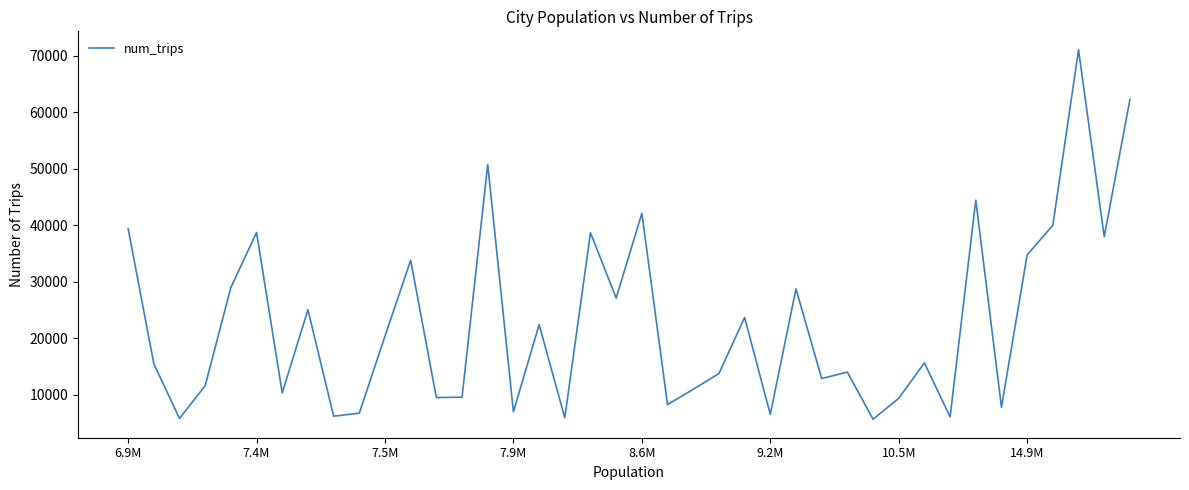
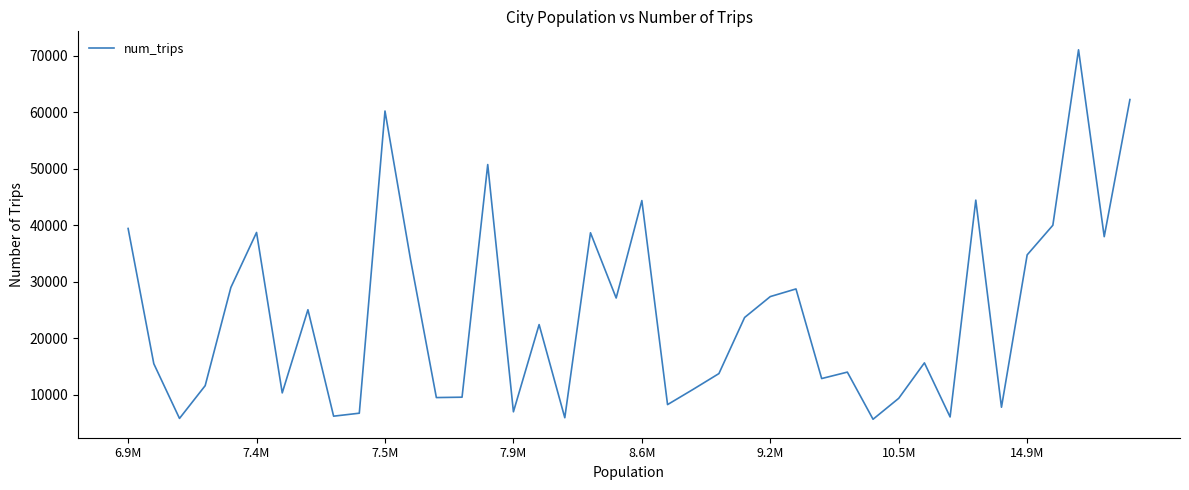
7.5M: 20000 -> 60000
8.6M: 42000 -> 44000
9.2M: 7000 -> 27000
